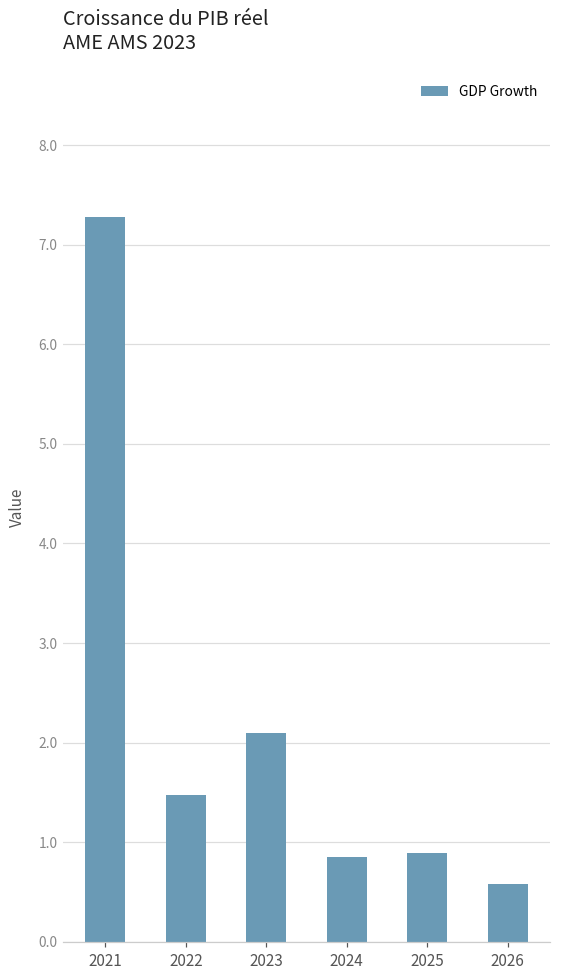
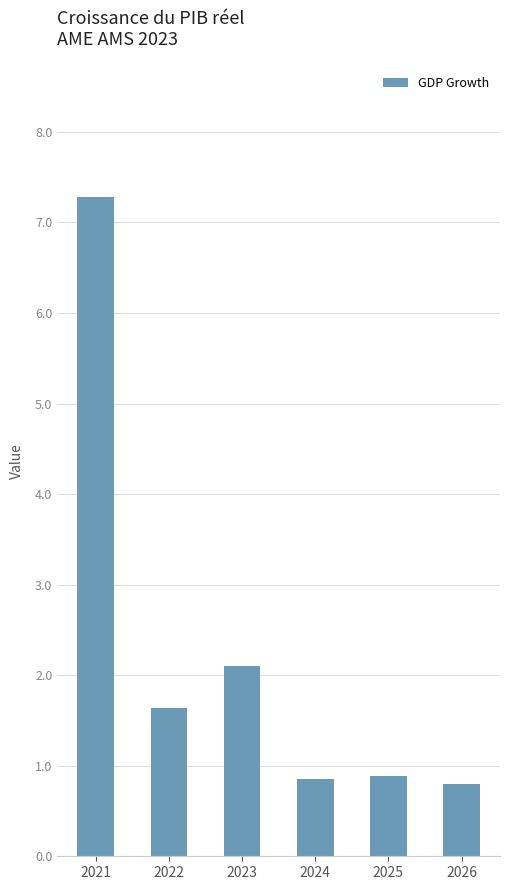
2022: 1.5 -> 1.6
2026: 0.6 -> 0.8
